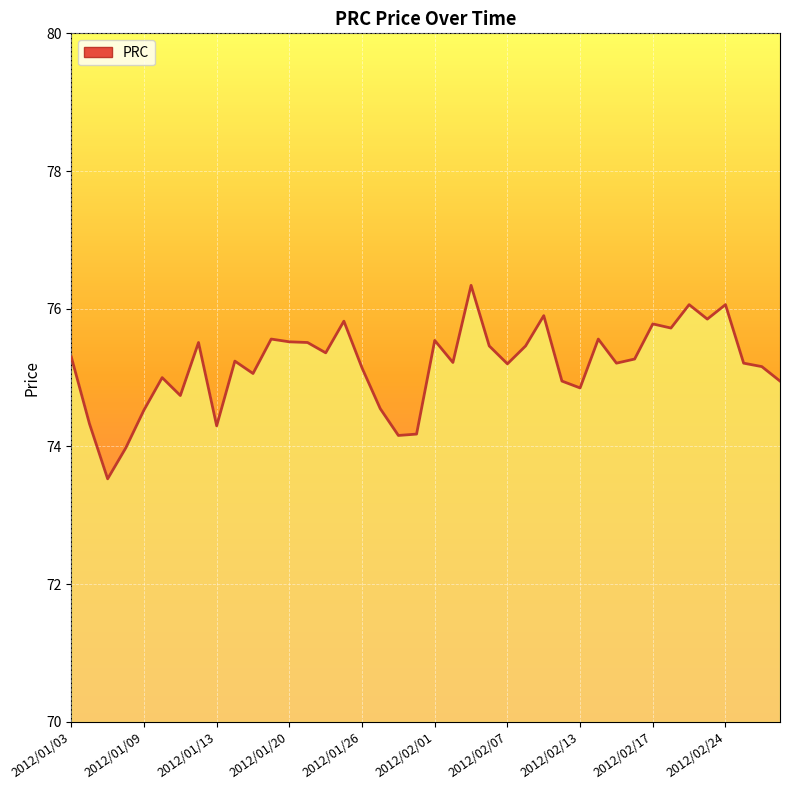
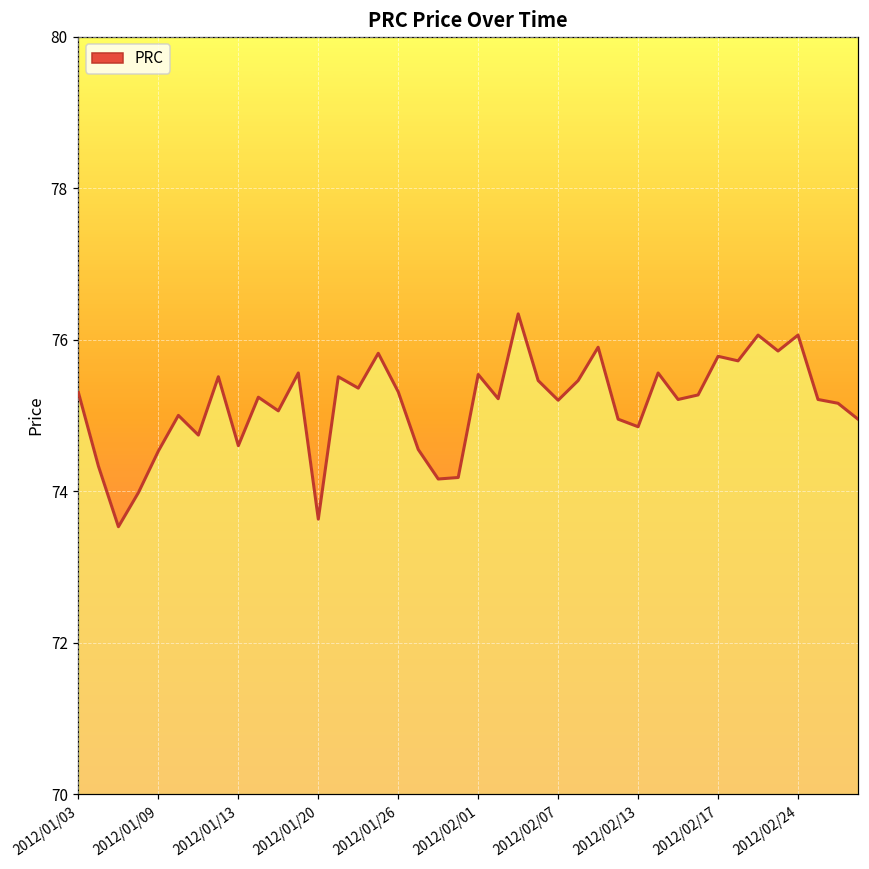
2012/01/13: 74.3 -> 74.6
2012/01/20: 75.5 -> 73.6
2012/01/26: 75.1 -> 75.3
